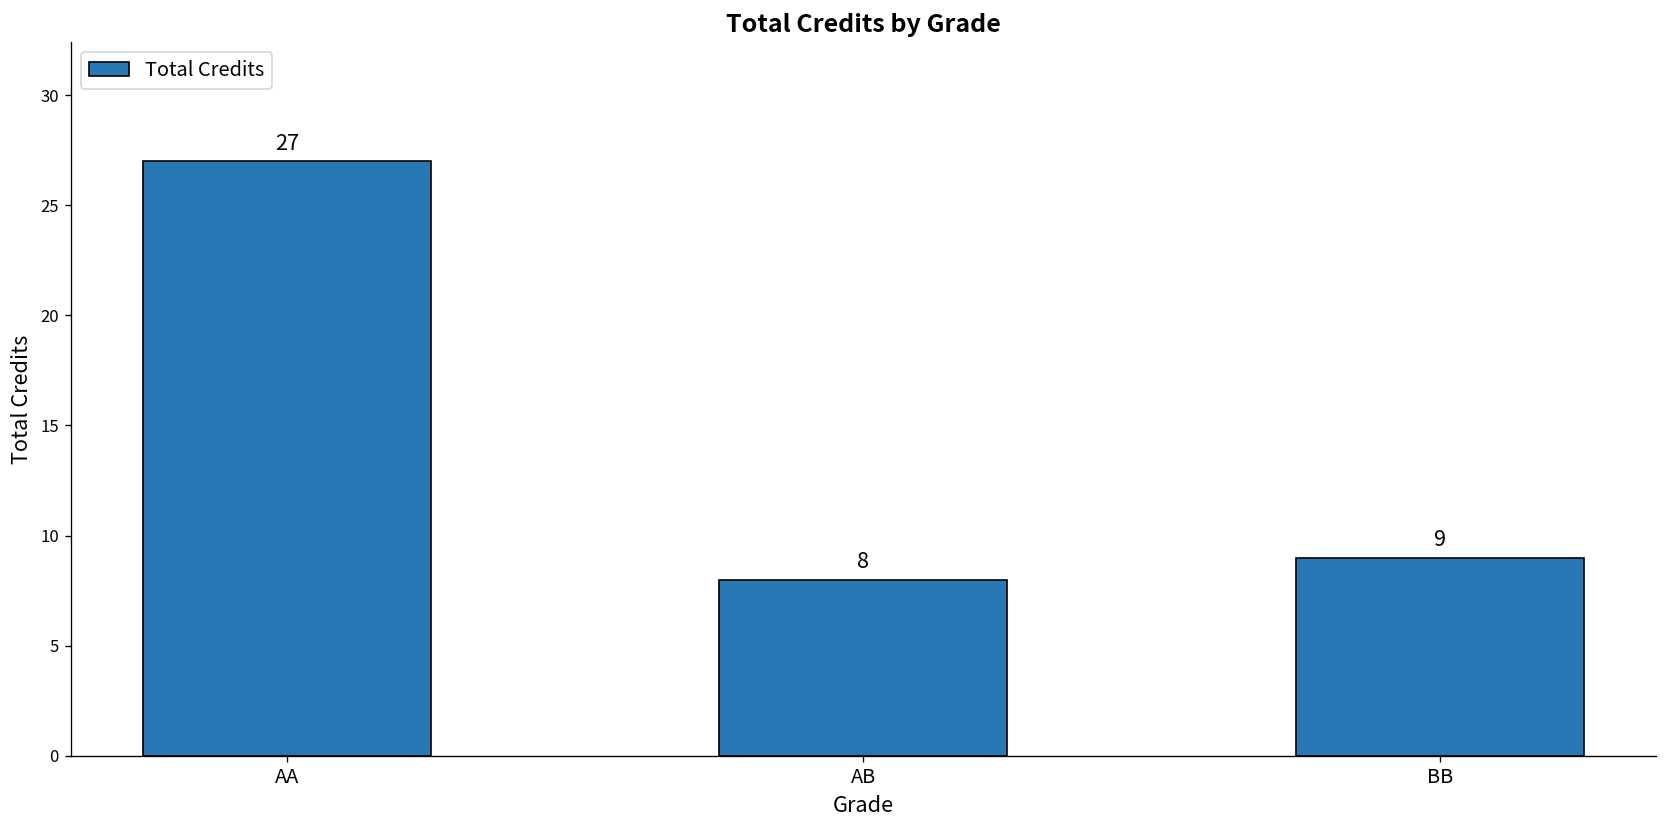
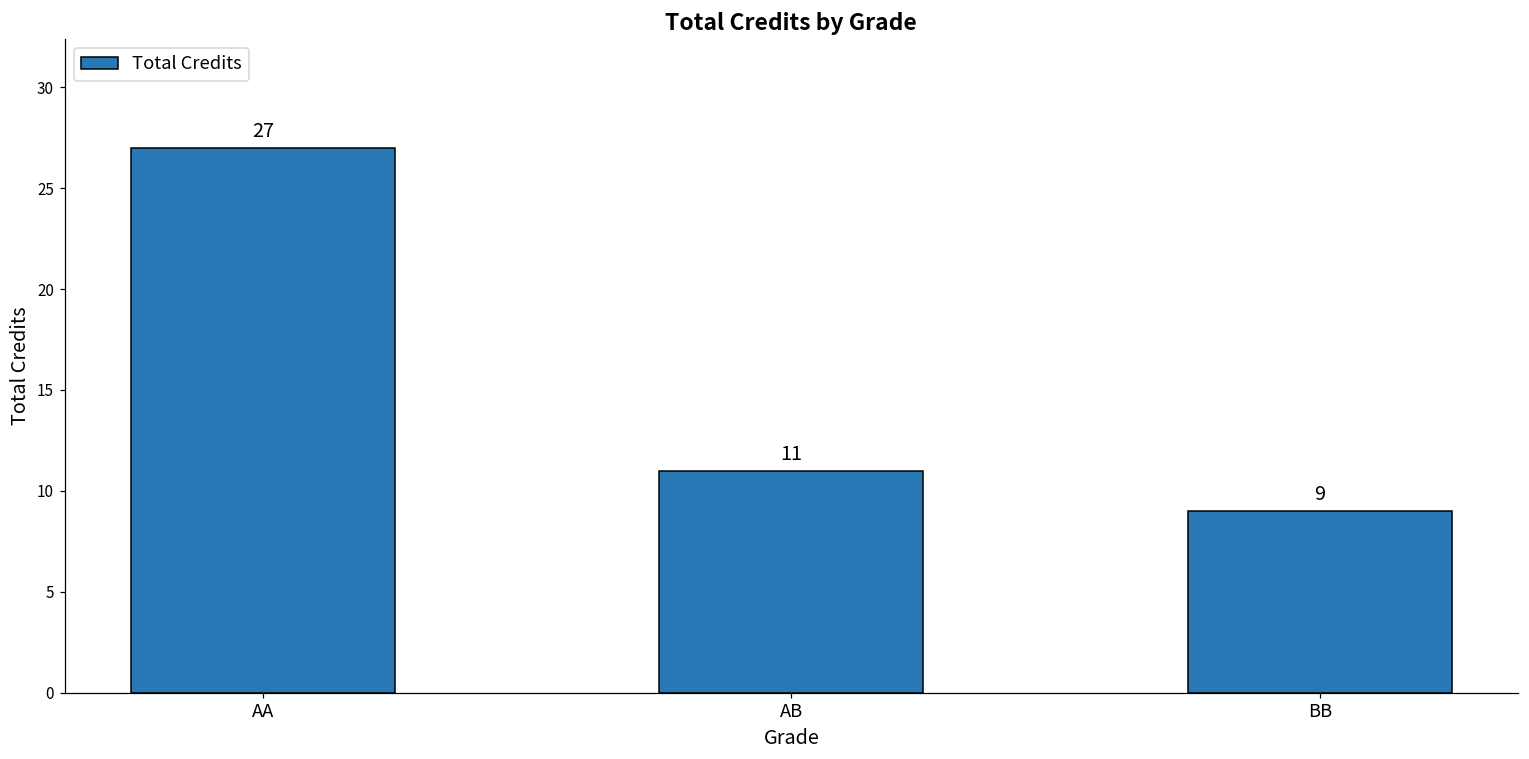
AB: 8 -> 11
